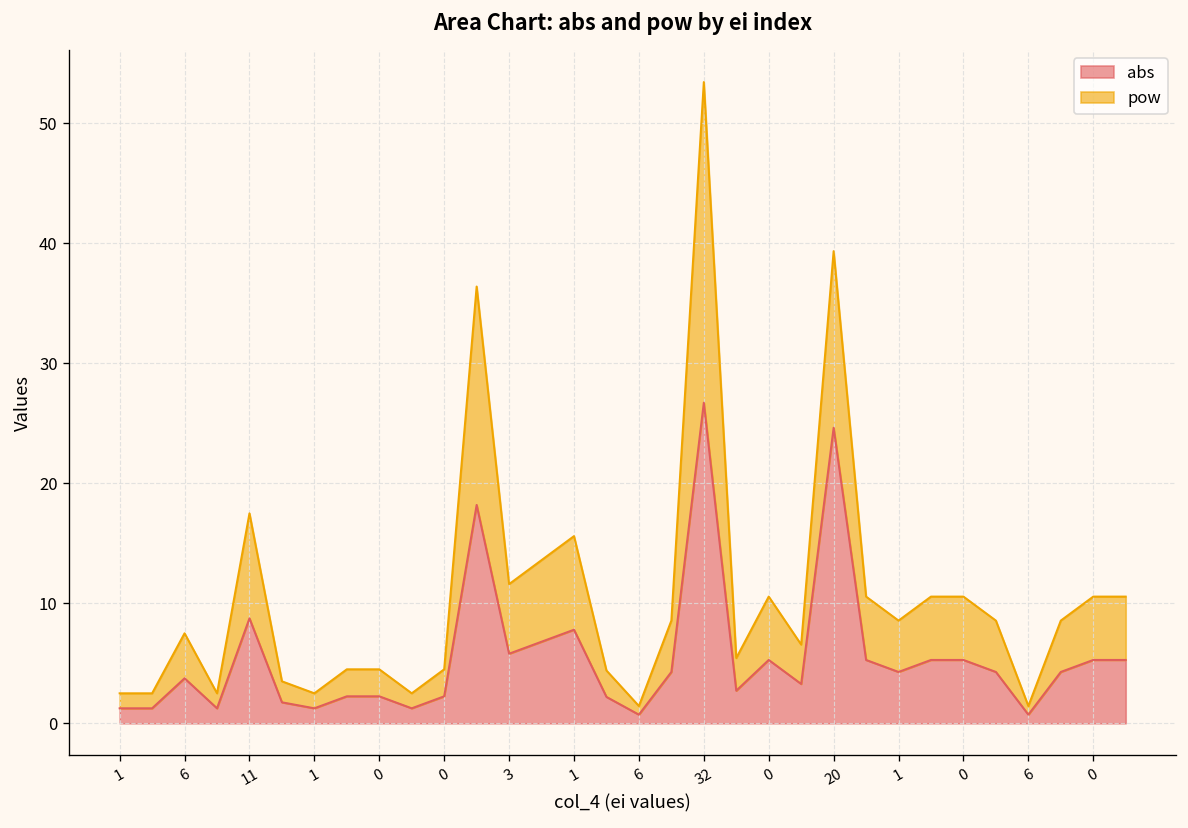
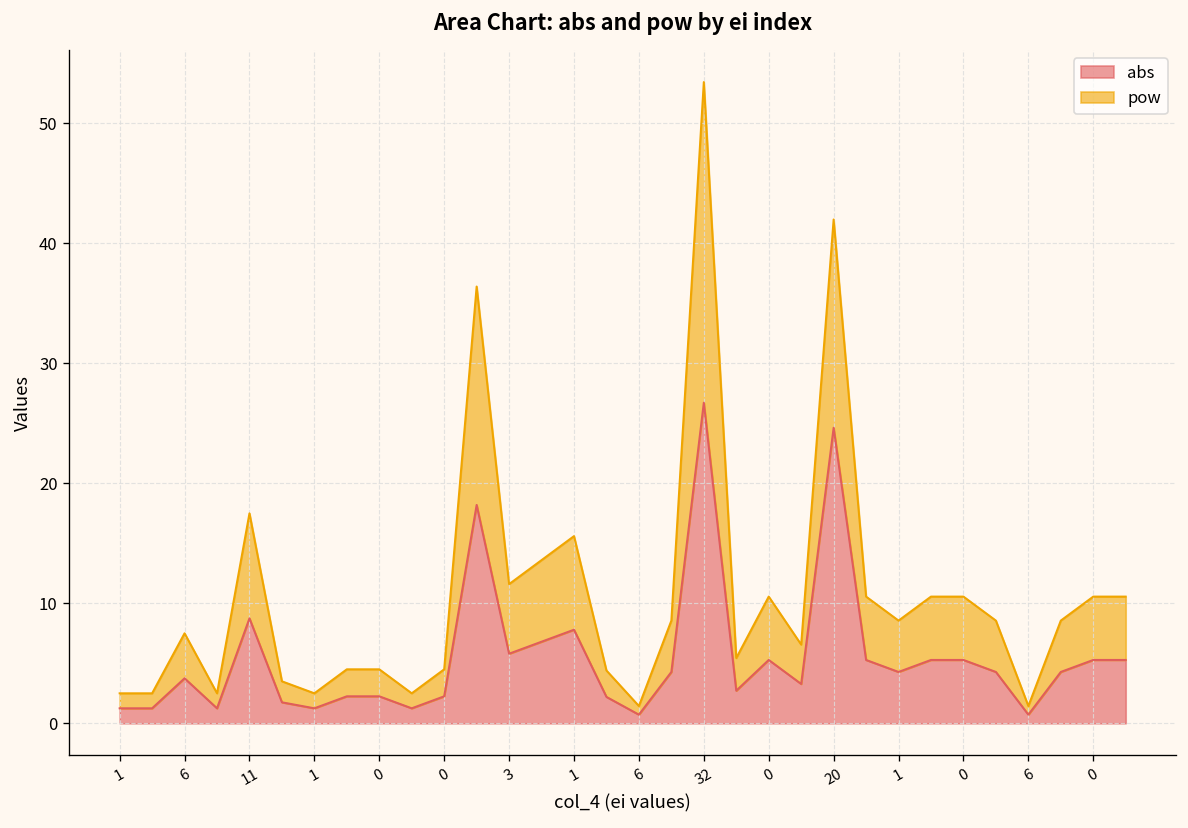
pow, 20: 15 -> 17
